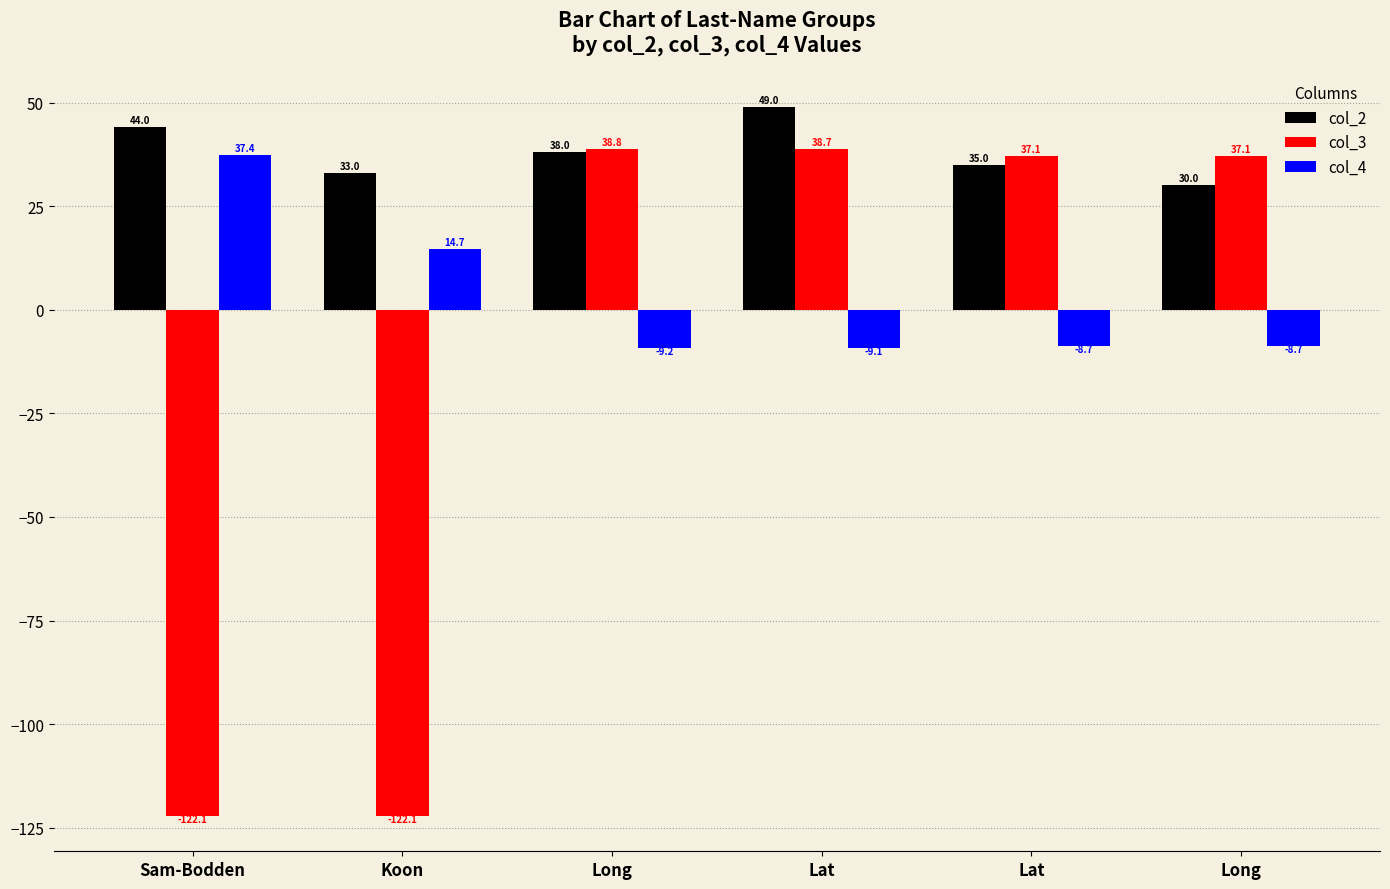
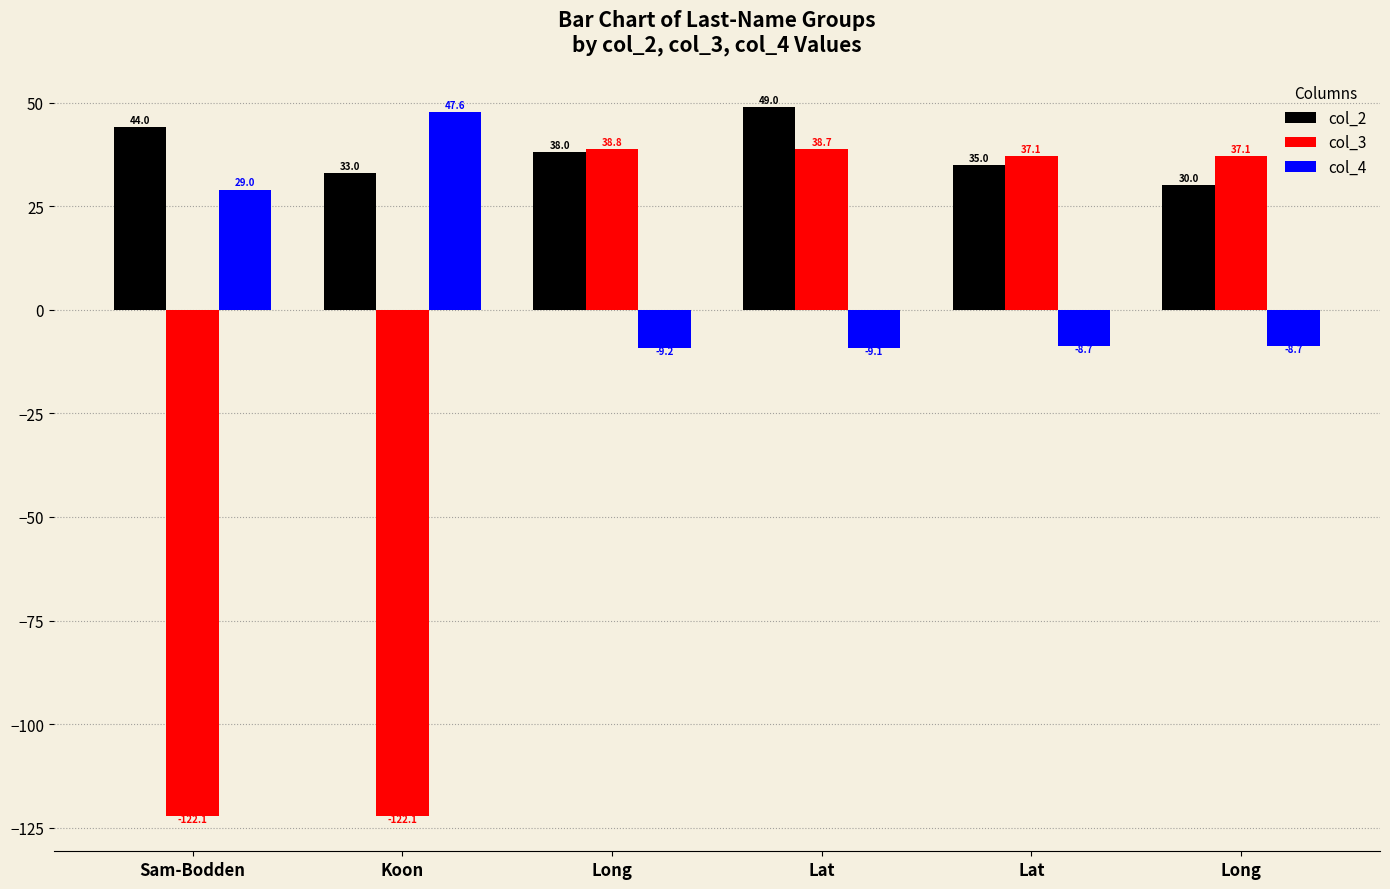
col_4, Sam-Bodden: 37.4 -> 29.0
col_4, Koon: 14.7 -> 47.6
